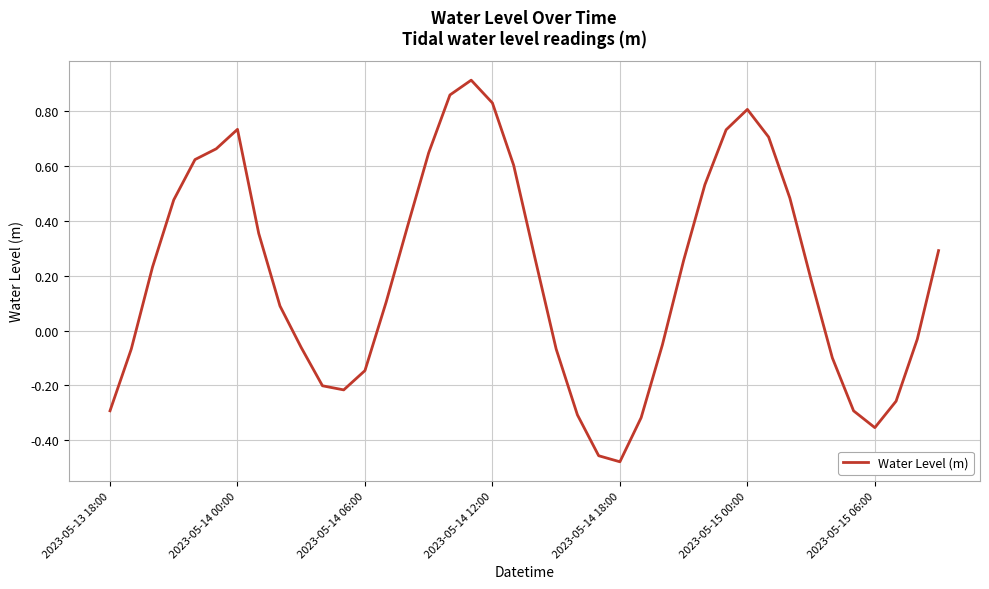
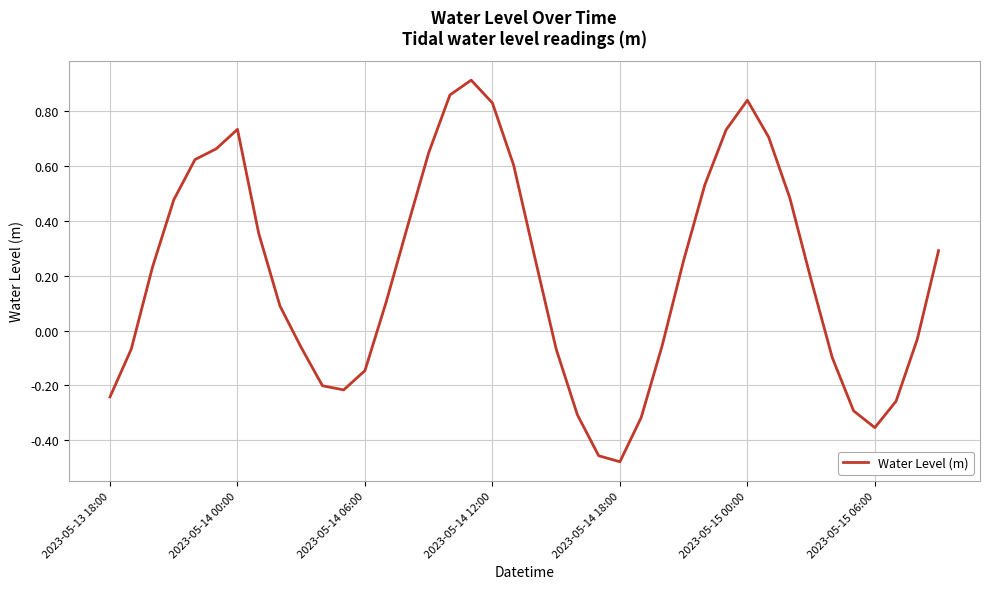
2023-05-13 18:00: -0.29 -> -0.24
2023-05-15 00:00: 0.81 -> 0.84
